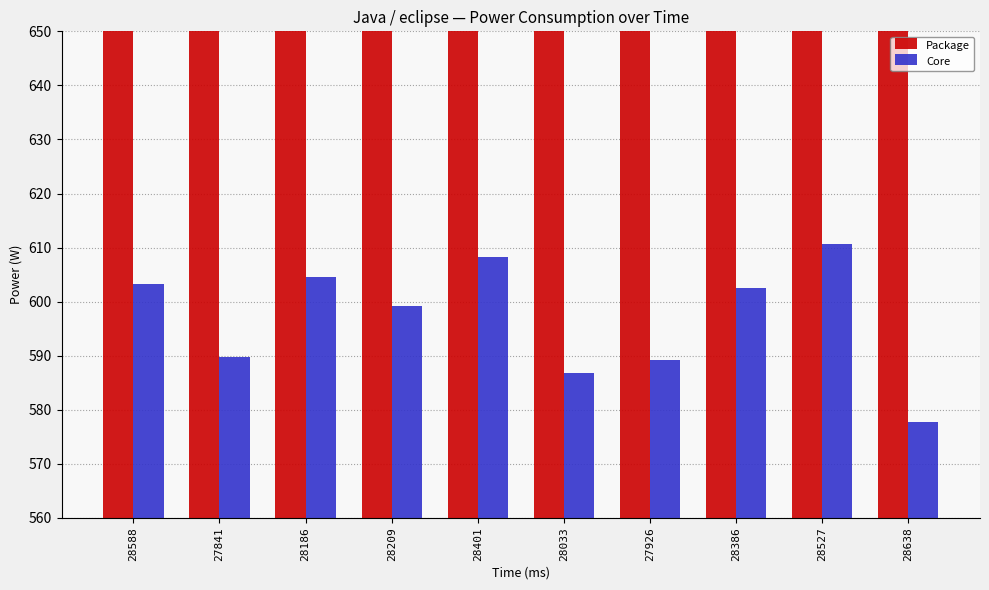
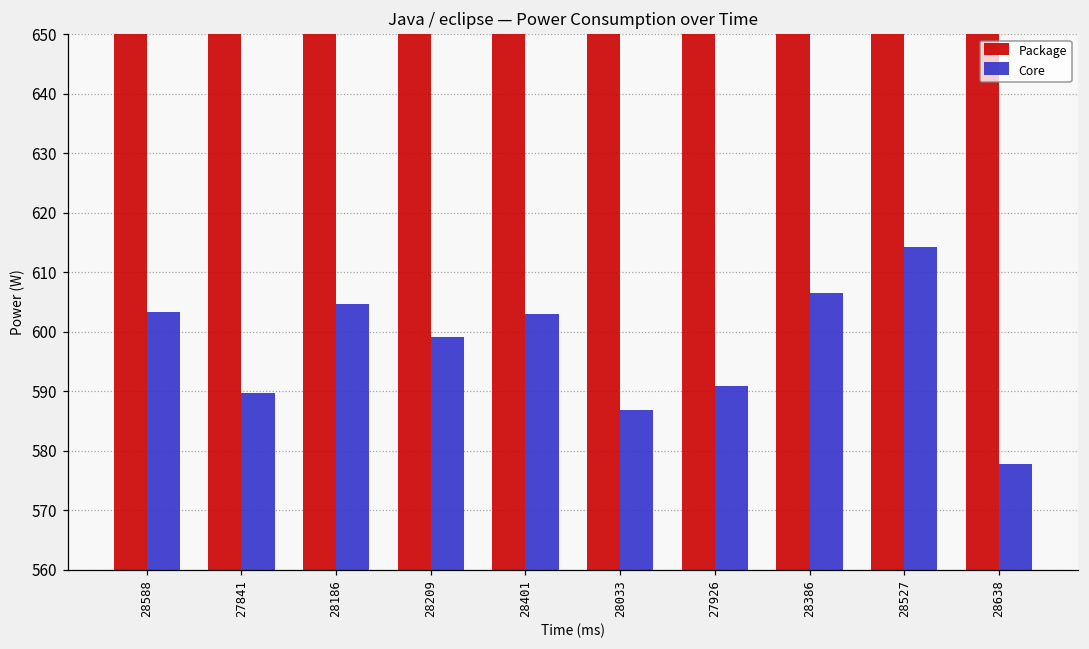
Core, 28401: 608 -> 603
Core, 27926: 589 -> 591
Core, 28386: 603 -> 607
Core, 28527: 611 -> 614
